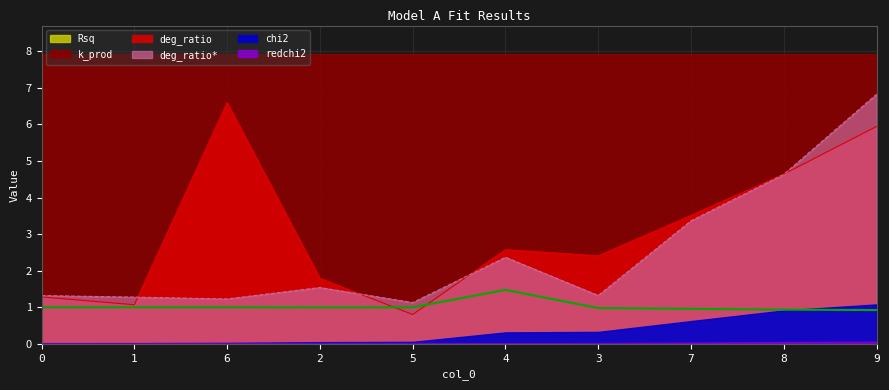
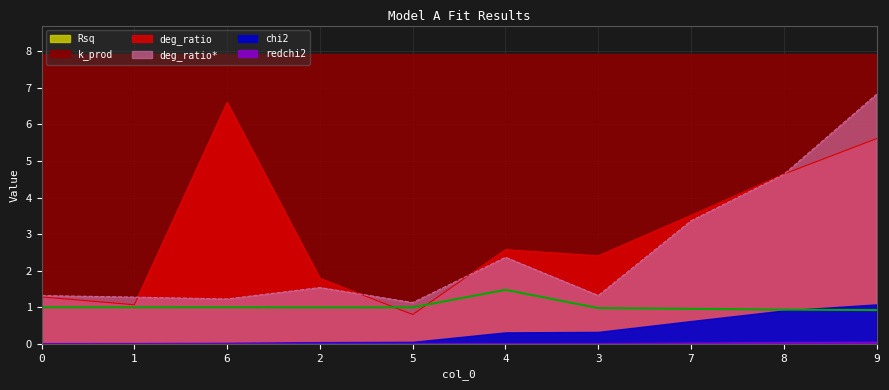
deg_ratio, 9: 5.9 -> 5.6
